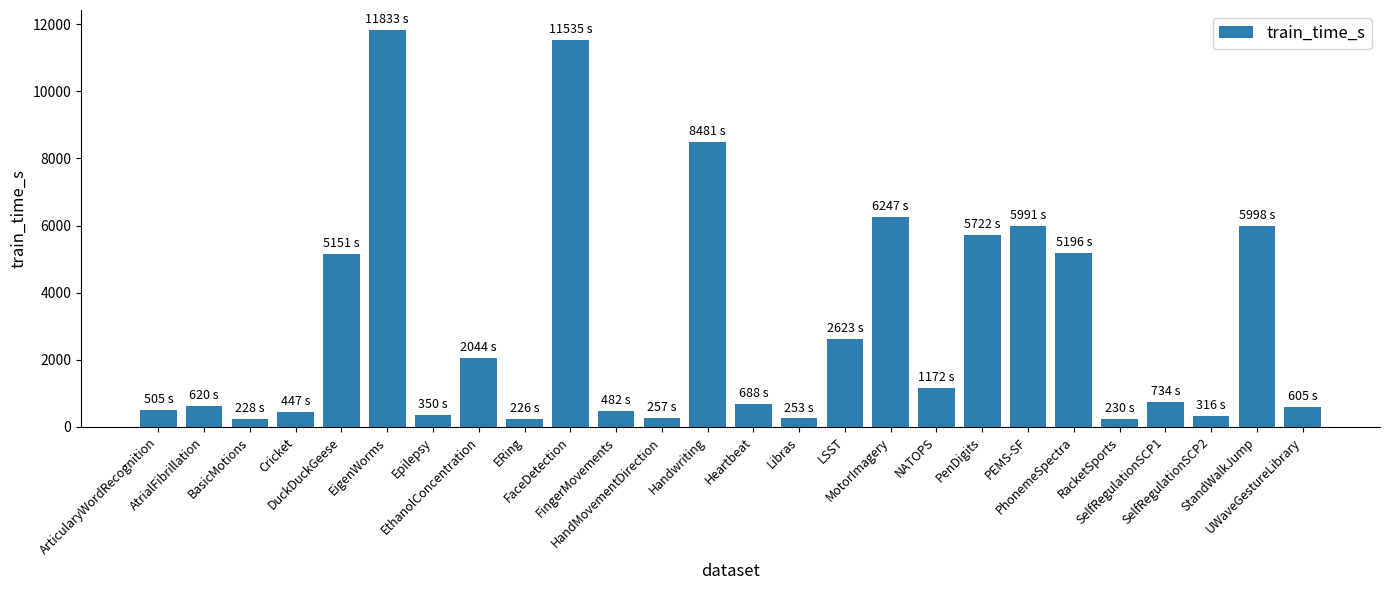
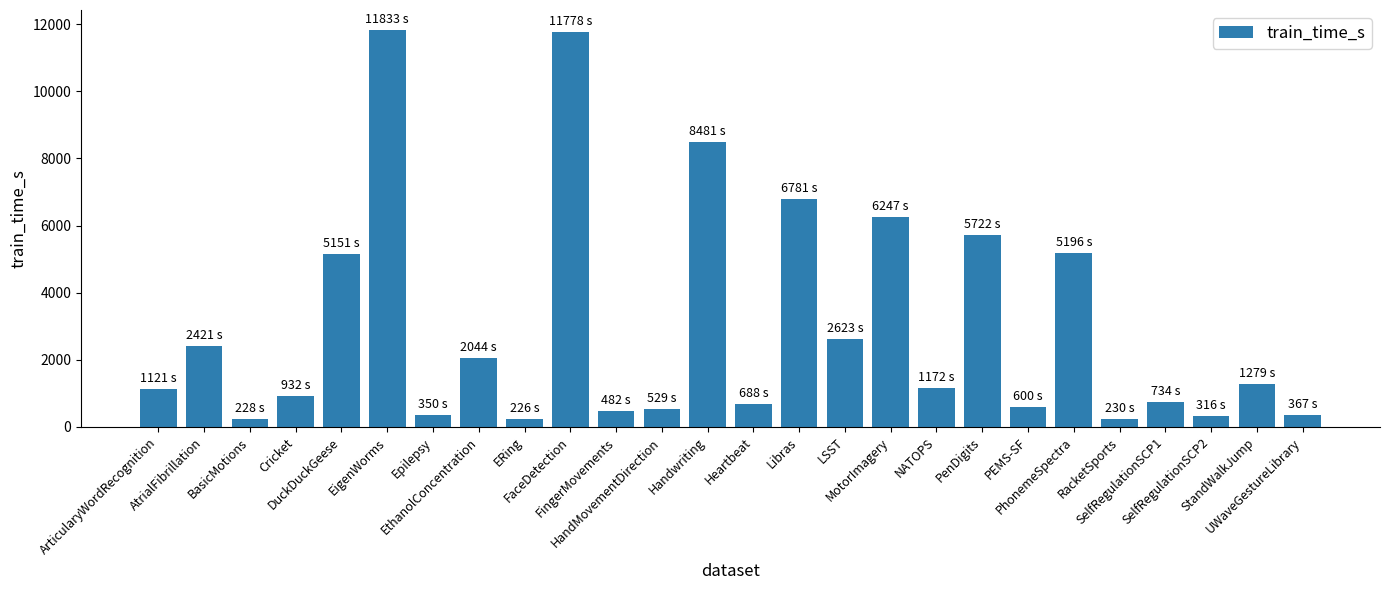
ArticularyWordRecognition: 505 -> 1121
AtrialFibrillation: 620 -> 2421
Cricket: 447 -> 932
FaceDetection: 11535 -> 11778
HandMovementDirection: 257 -> 529
Libras: 253 -> 6781
PEMS-SF: 5991 -> 600
StandWalkJump: 5998 -> 1279
UWaveGestureLibrary: 605 -> 367
